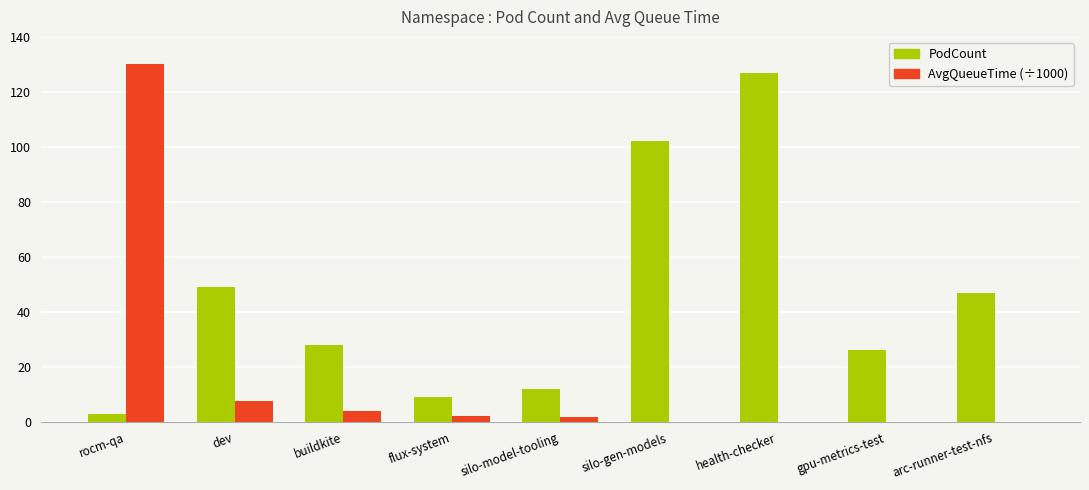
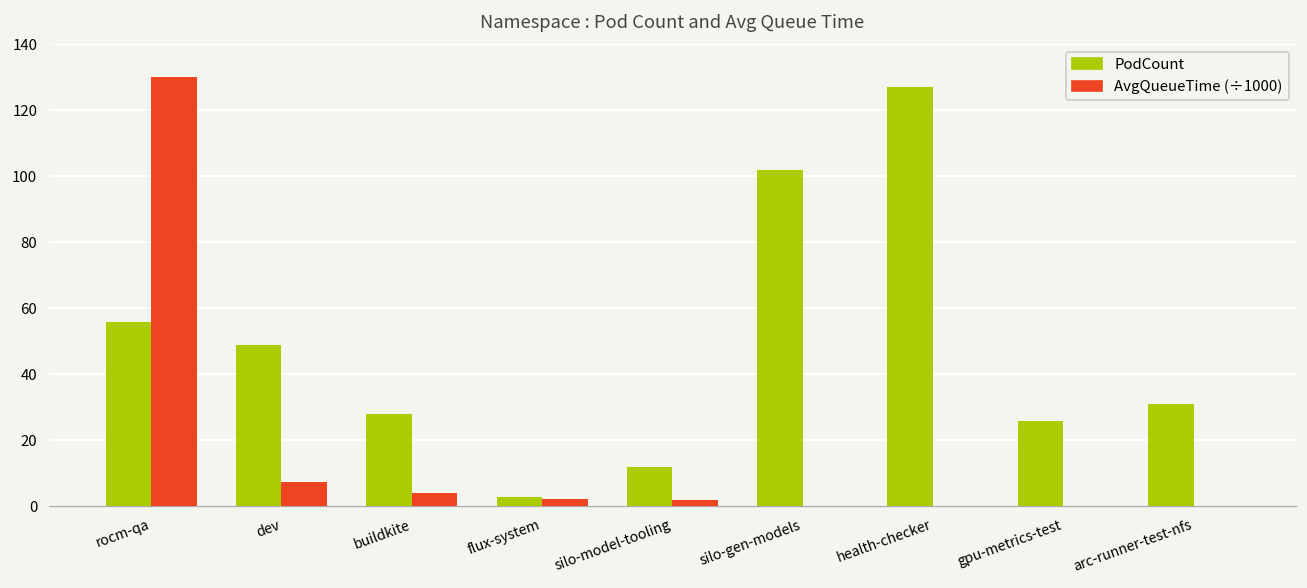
PodCount, rocm-qa: 3 -> 56
PodCount, flux-system: 9 -> 3
PodCount, arc-runner-test-nfs: 47 -> 31
